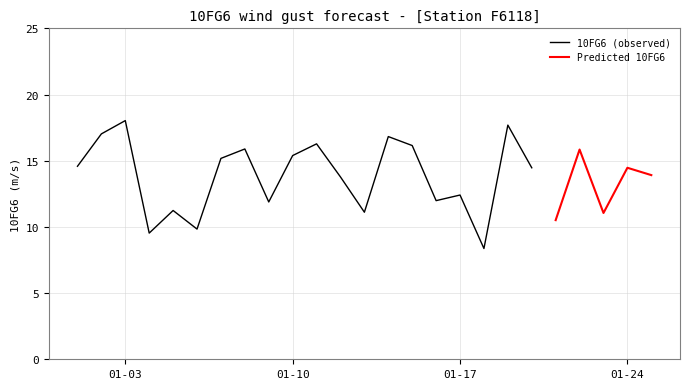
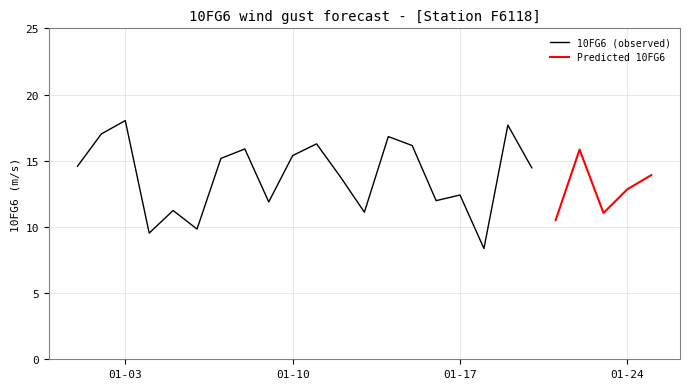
Predicted 10FG6, 01-24: 14.5 -> 12.8
